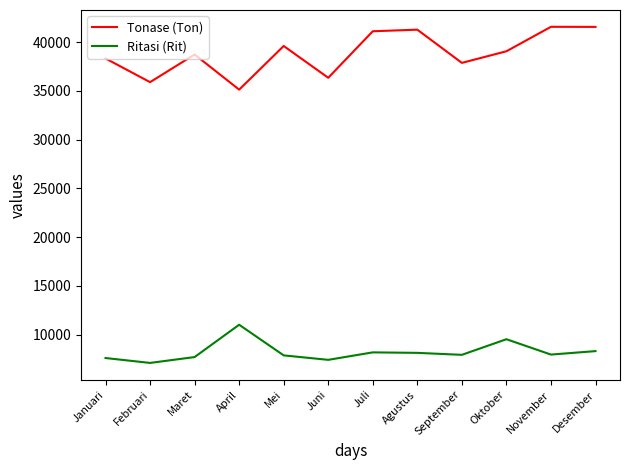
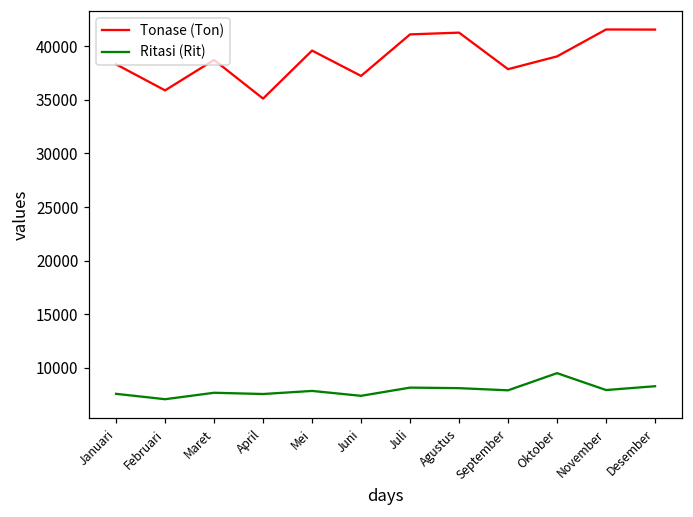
Ritasi (Rit), April: 11000 -> 8000
Tonase (Ton), Juni: 36000 -> 37000
